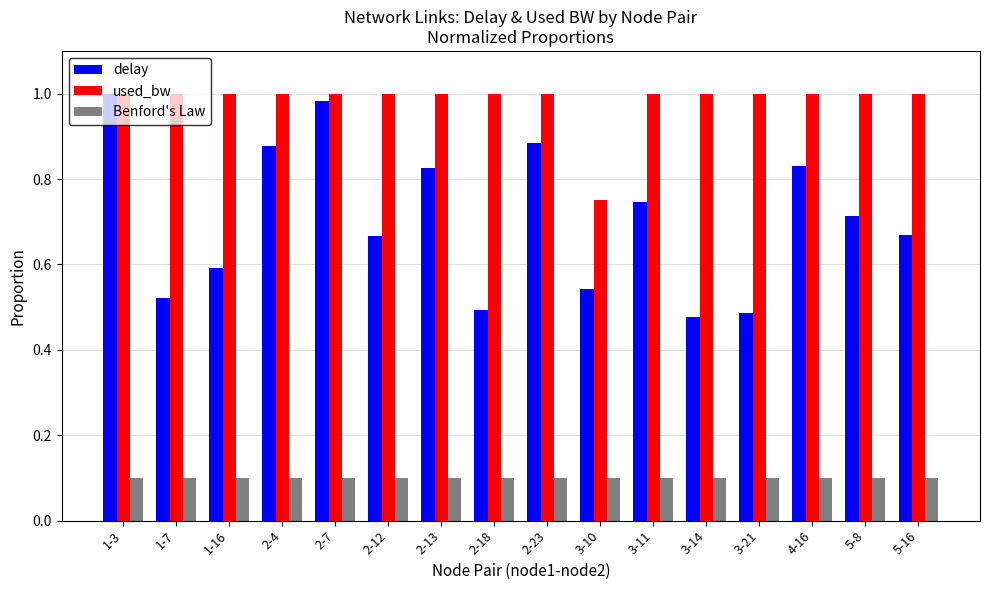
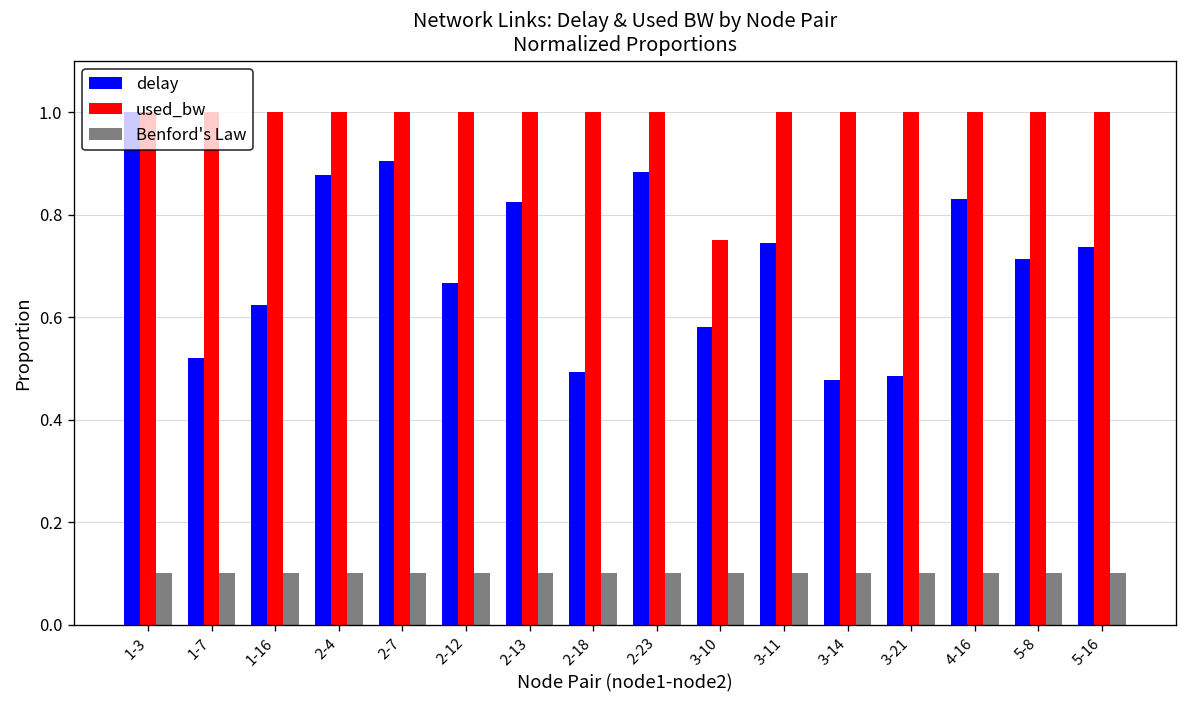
delay, 1-16: 0.59 -> 0.62
delay, 2-7: 0.98 -> 0.91
delay, 3-10: 0.54 -> 0.58
delay, 5-16: 0.67 -> 0.74
